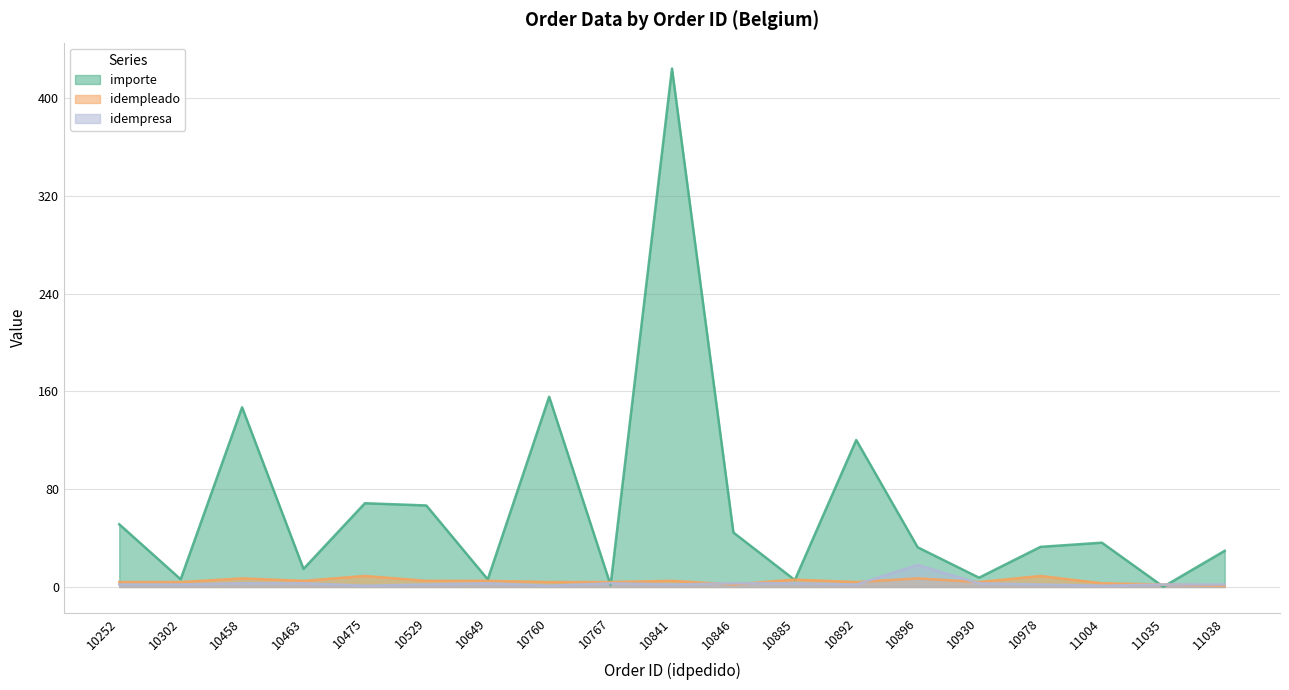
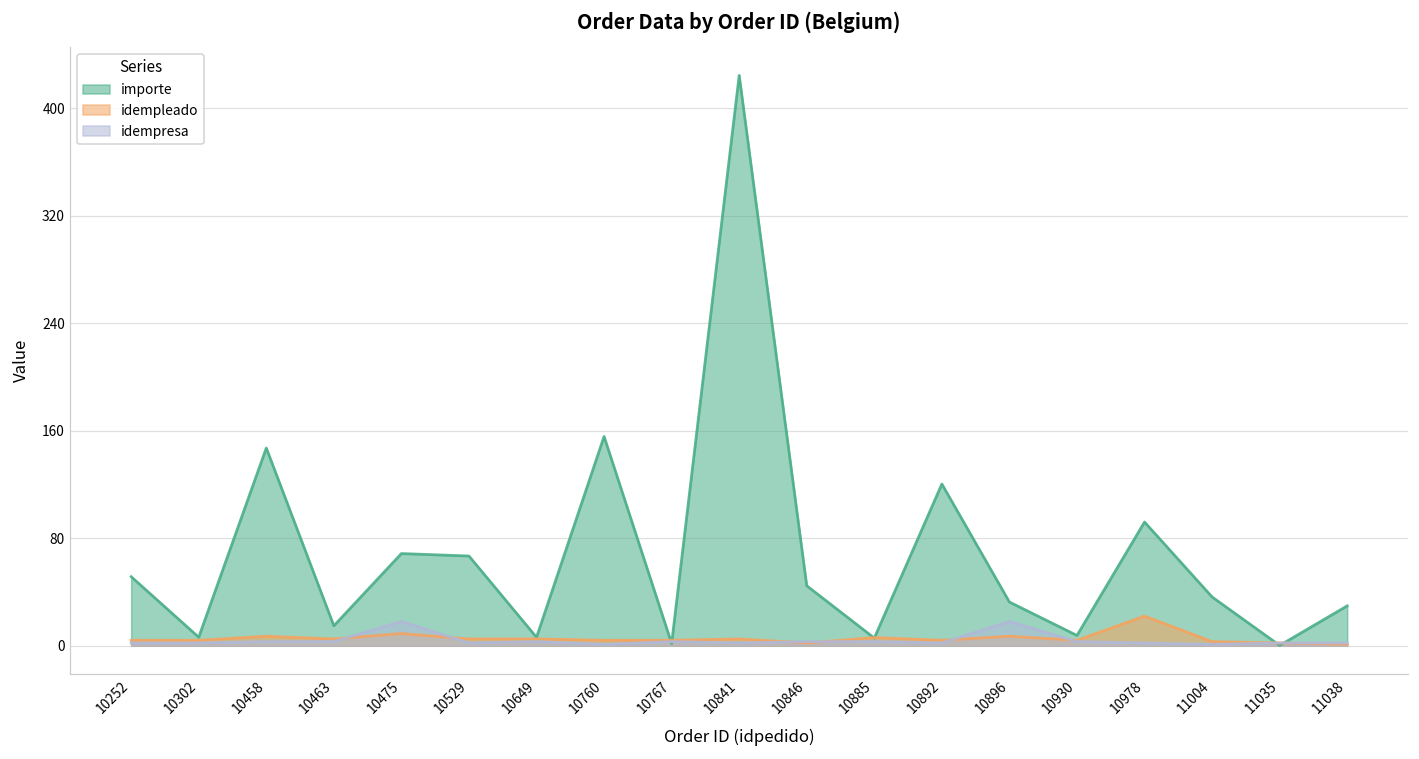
idempresa, 10475: 1 -> 18
importe, 10978: 33 -> 92
idempleado, 10978: 9 -> 22
